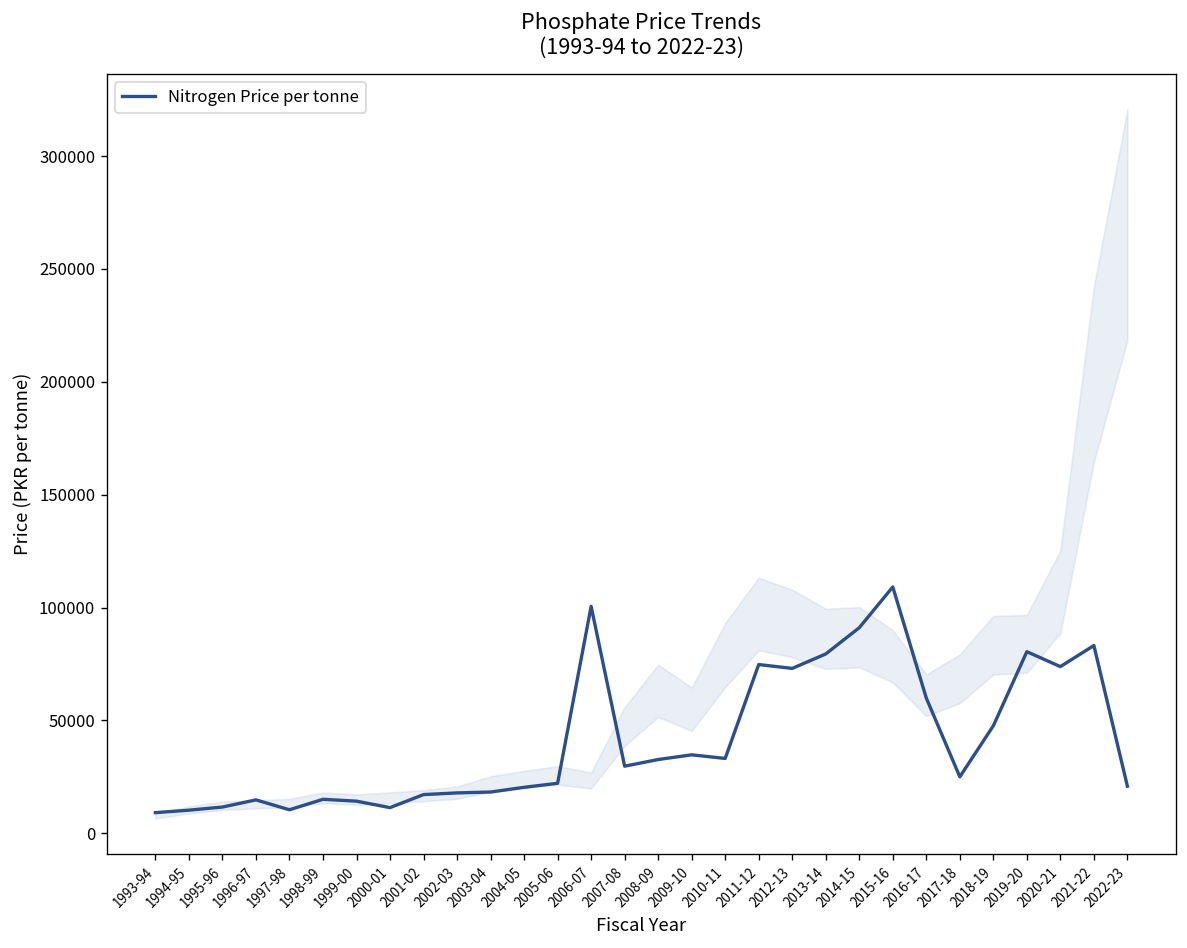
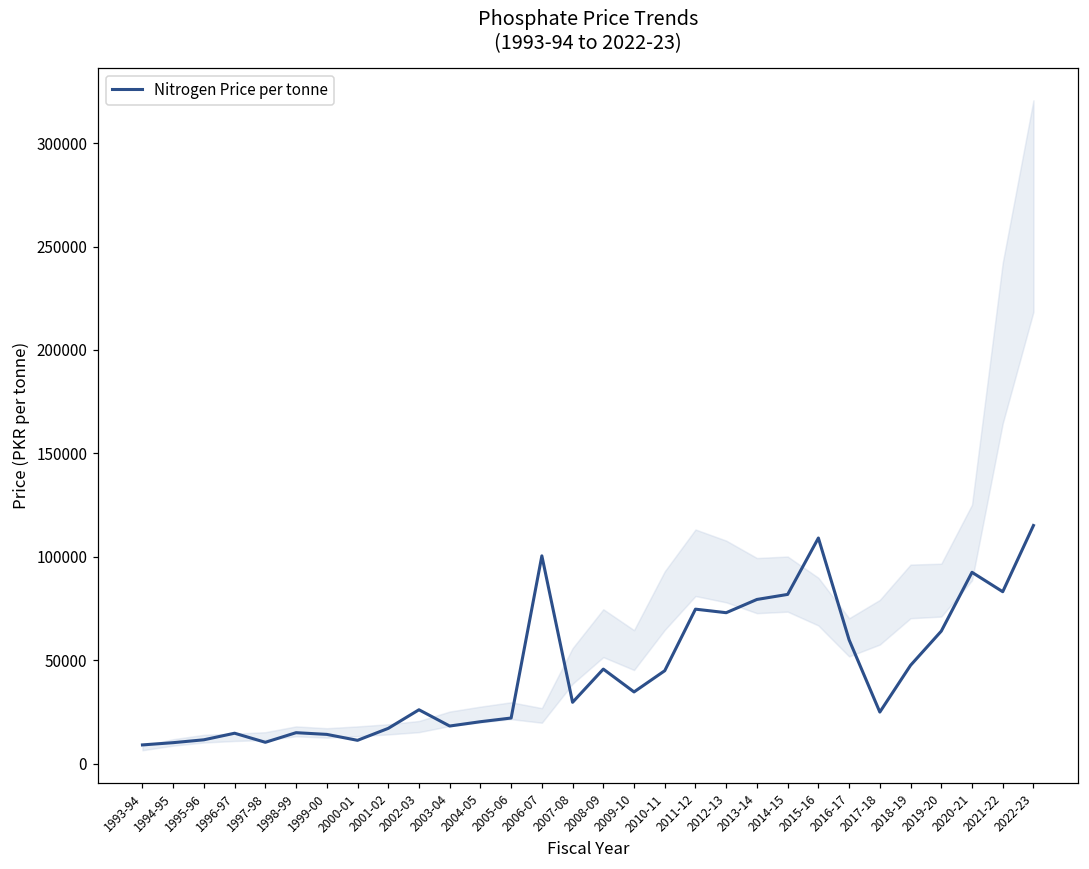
Nitrogen Price per tonne, 2002-03: 18000 -> 26000
Nitrogen Price per tonne, 2008-09: 33000 -> 46000
Nitrogen Price per tonne, 2010-11: 33000 -> 45000
Nitrogen Price per tonne, 2014-15: 91000 -> 82000
Nitrogen Price per tonne, 2019-20: 80000 -> 64000
Nitrogen Price per tonne, 2020-21: 74000 -> 93000
Nitrogen Price per tonne, 2022-23: 21000 -> 115000
